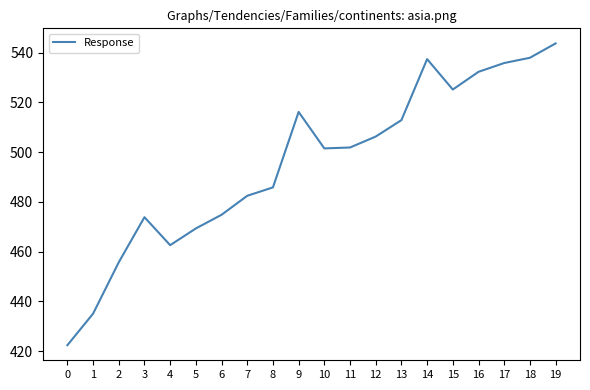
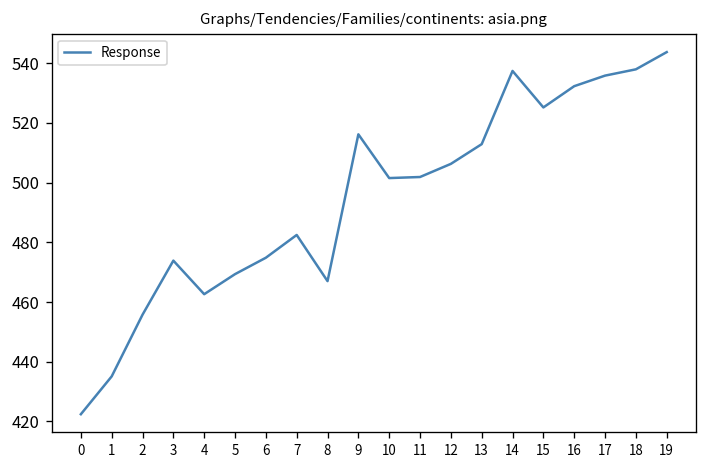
8: 486 -> 467
